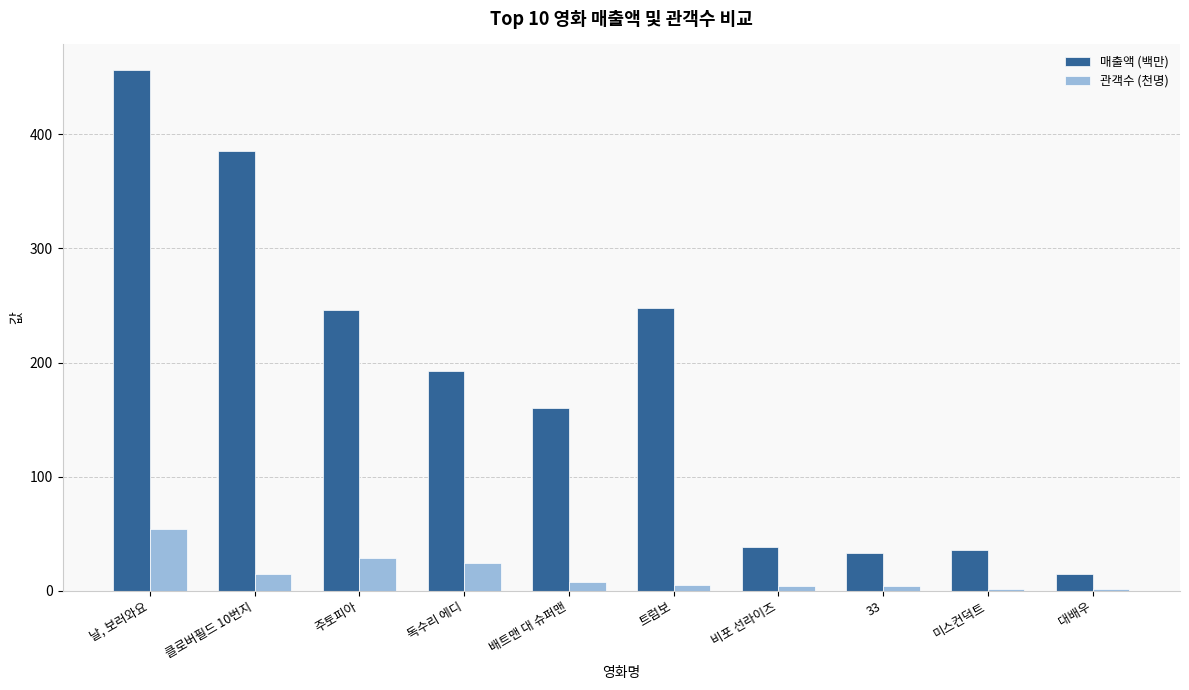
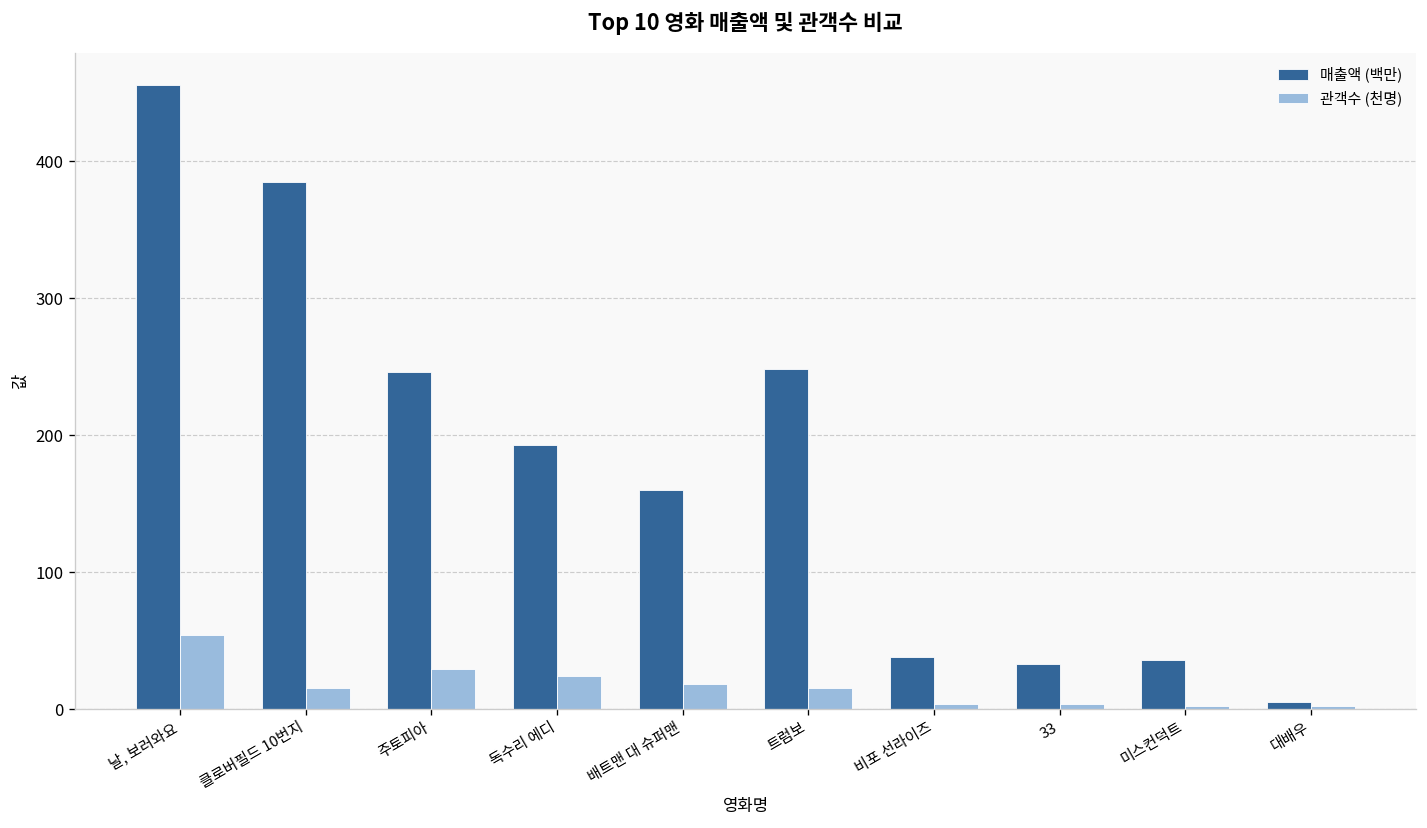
관객수 (천명), 배트맨 대 슈퍼맨: 8 -> 18
관객수 (천명), 트럼보: 5 -> 15
매출액 (백만), 대배우: 15 -> 5
